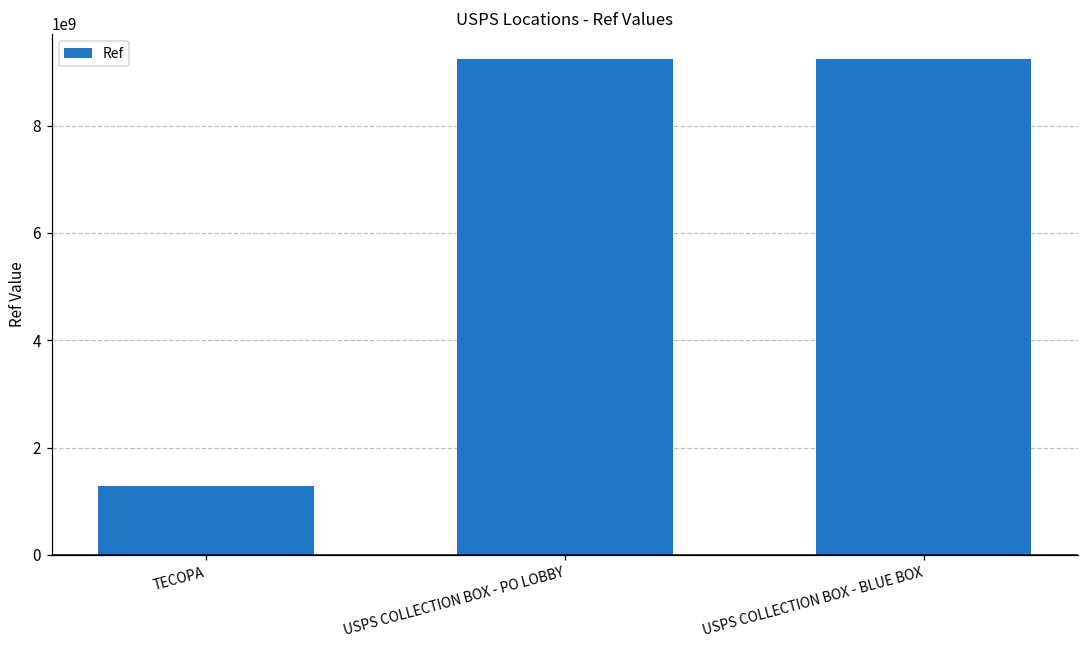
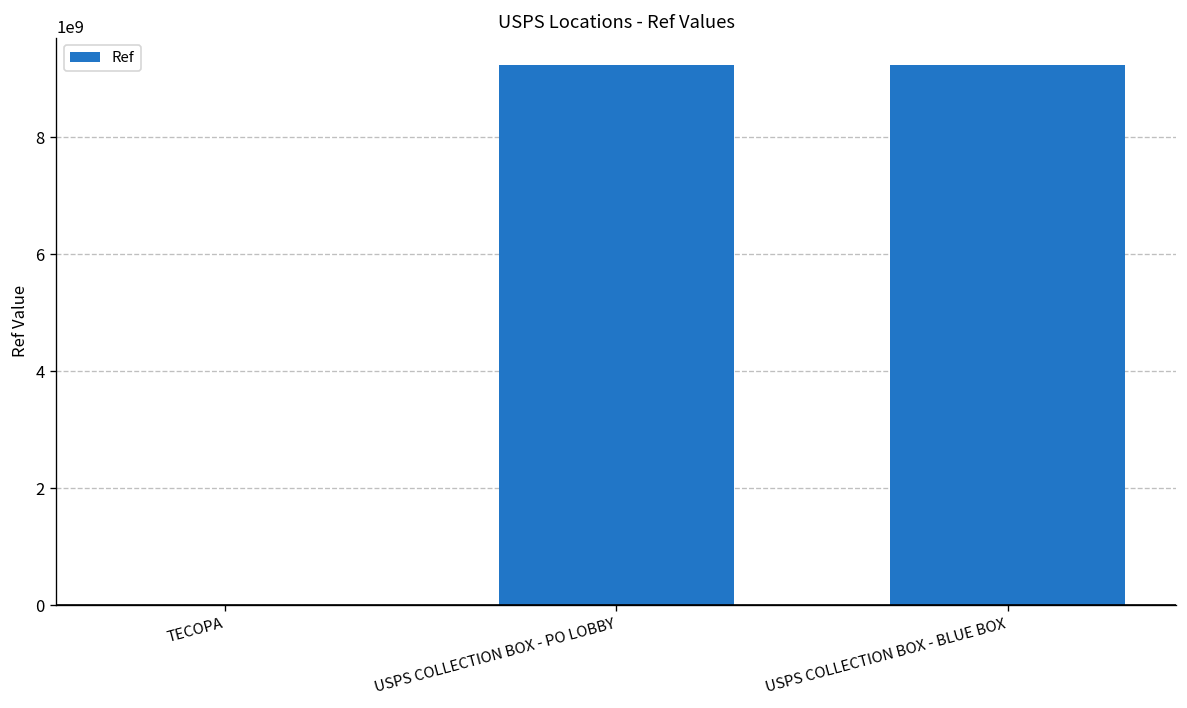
TECOPA: 1300000000 -> 0
